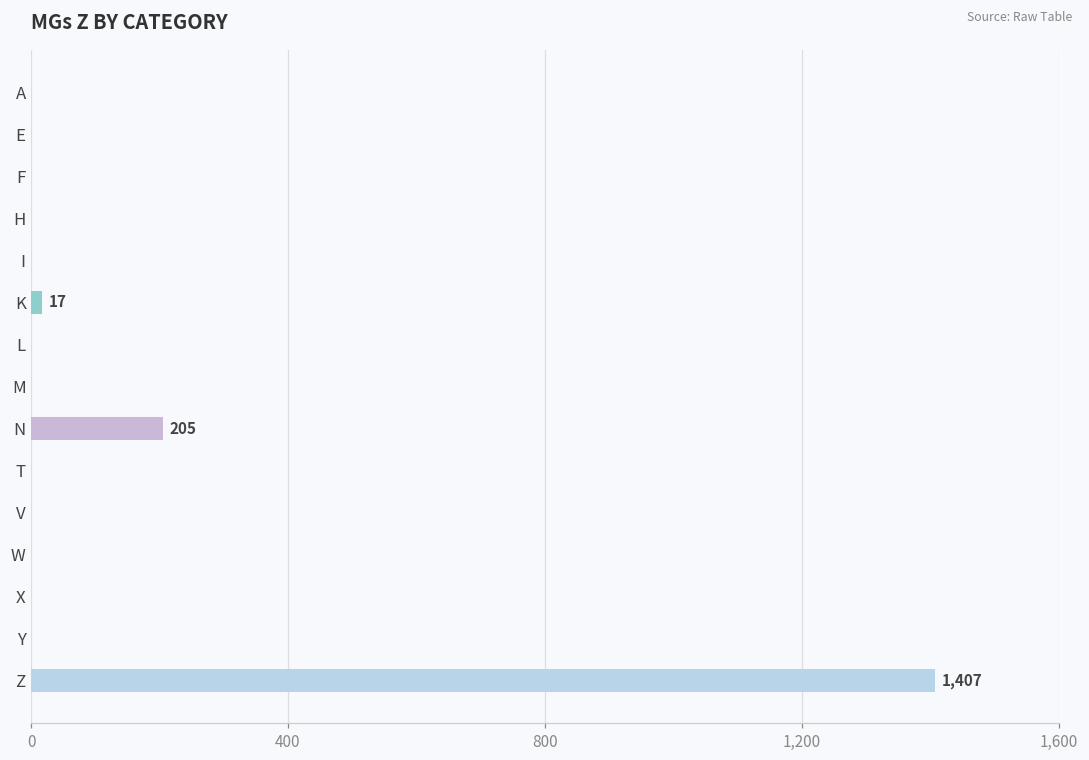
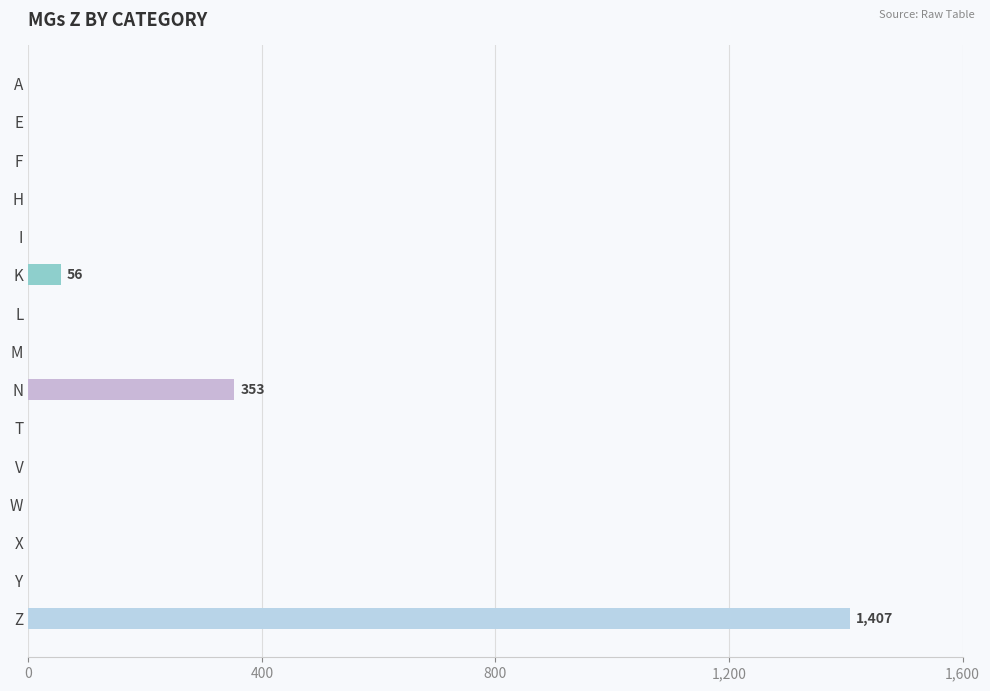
K: 17 -> 56
N: 205 -> 353
